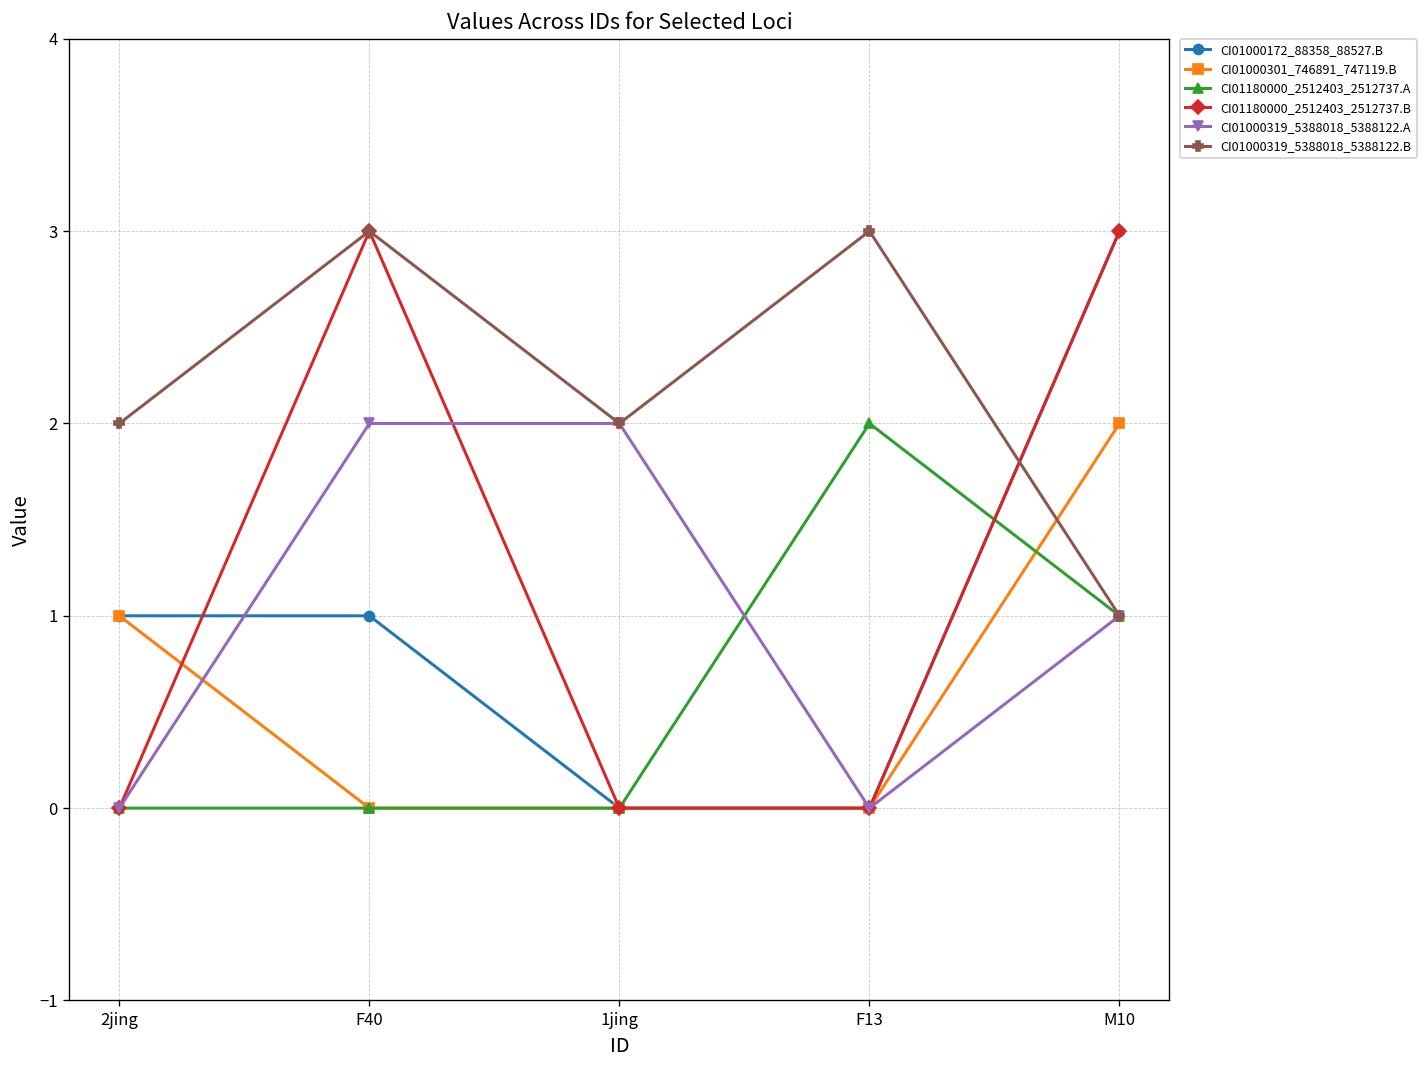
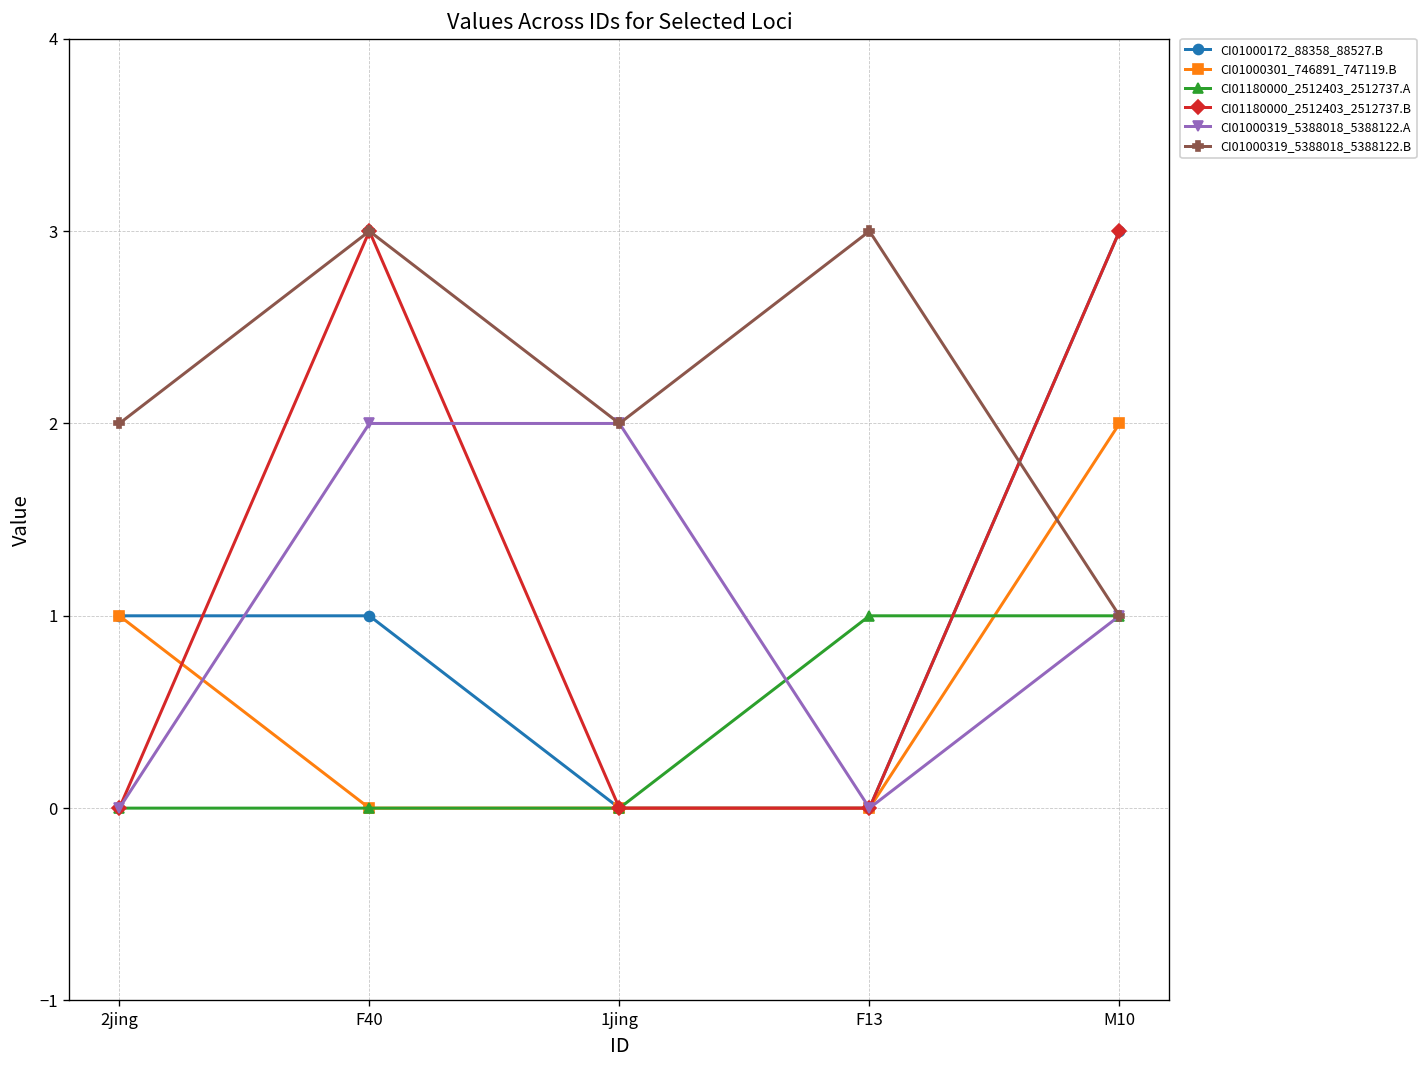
CI01180000_2512403_2512737.A, F13: 2 -> 1
